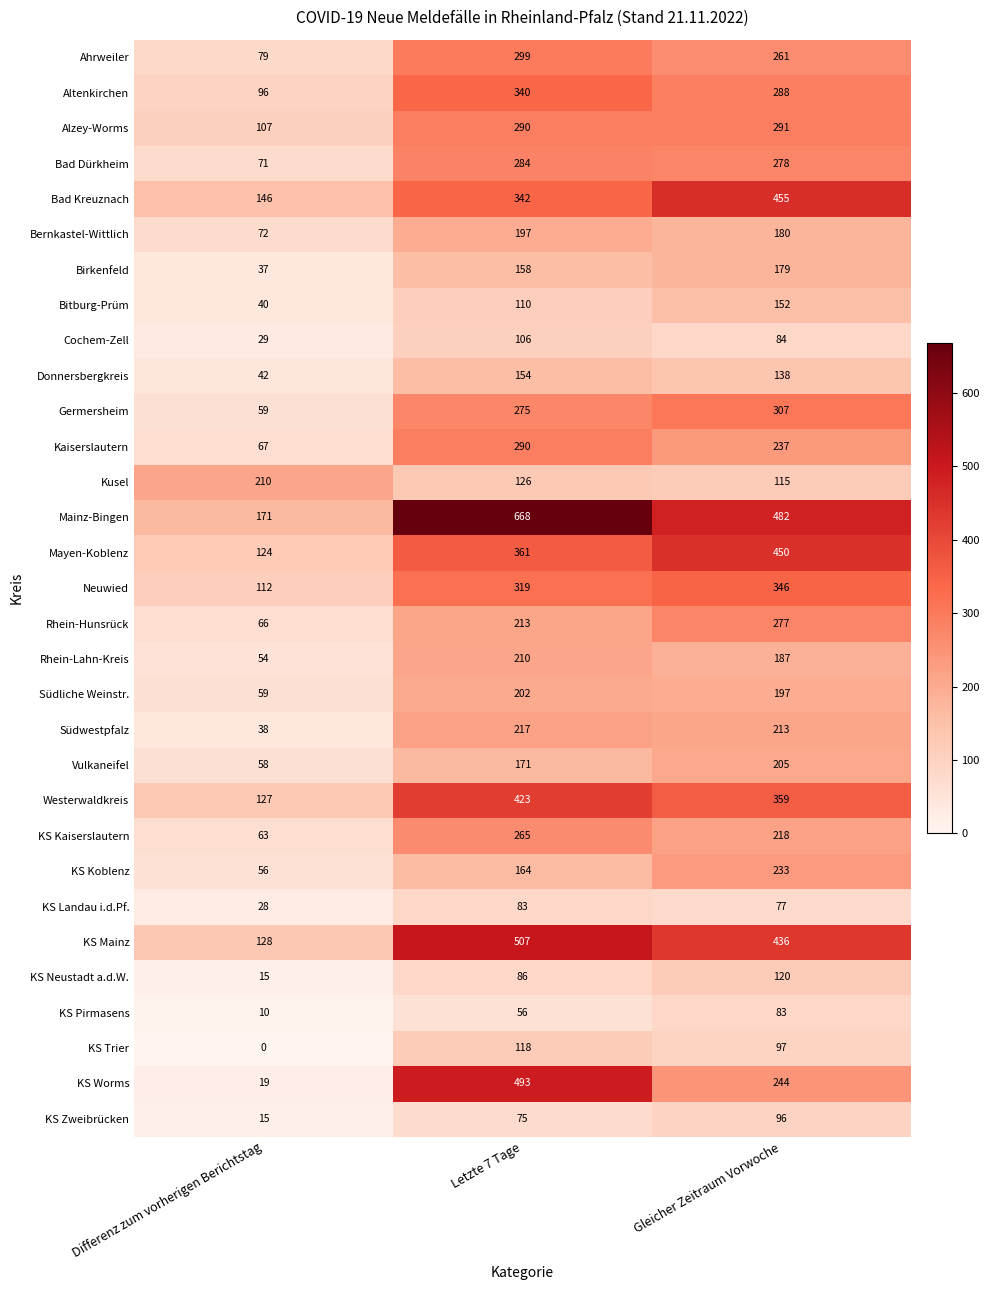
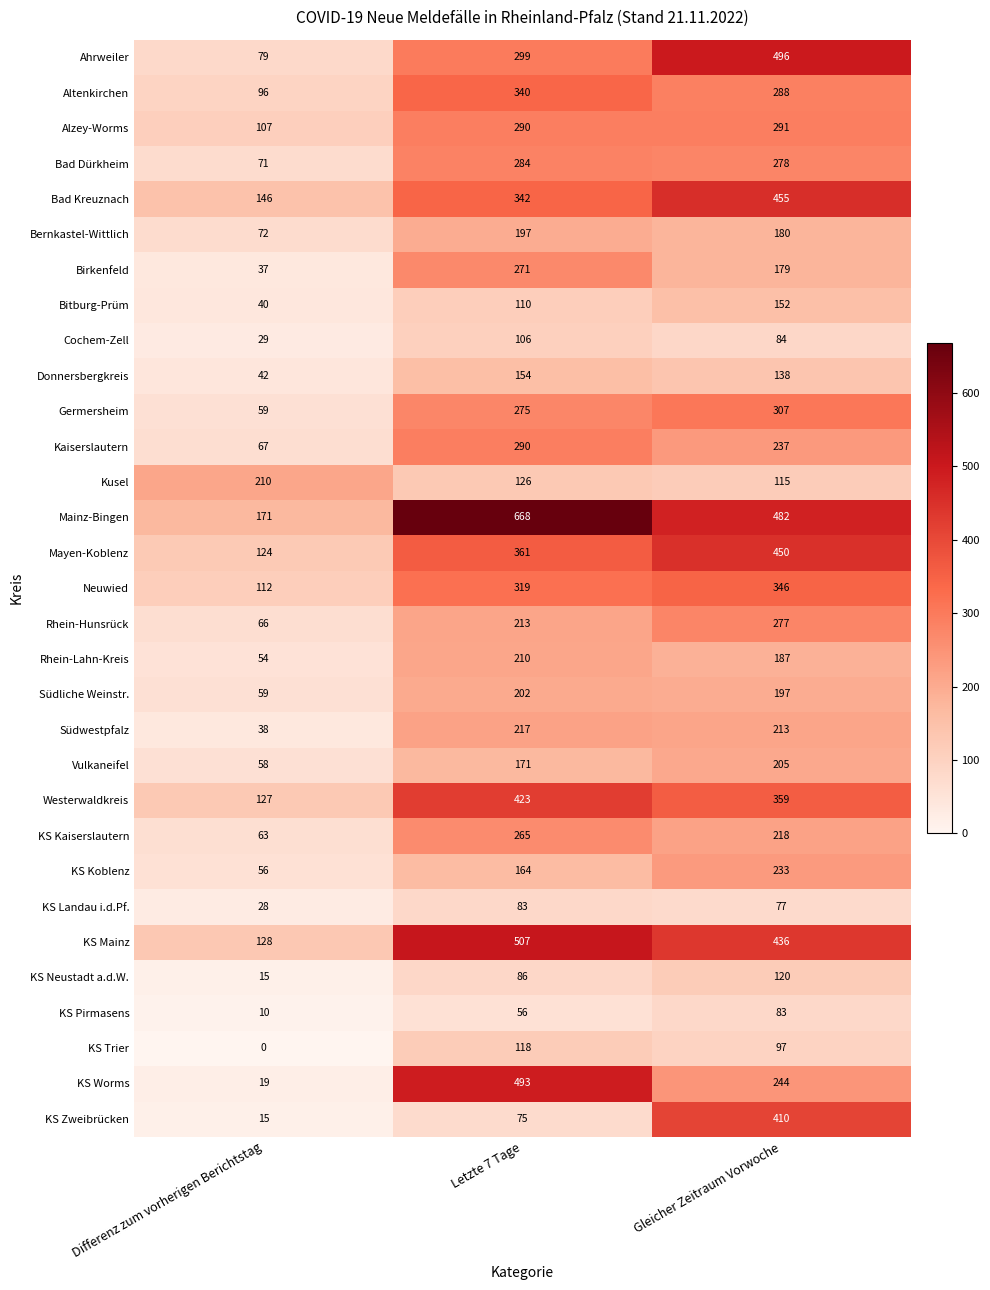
Ahrweiler, Gleicher Zeitraum Vorwoche: 261 -> 496
Birkenfeld, Letzte 7 Tage: 158 -> 271
KS Zweibrücken, Gleicher Zeitraum Vorwoche: 96 -> 410
